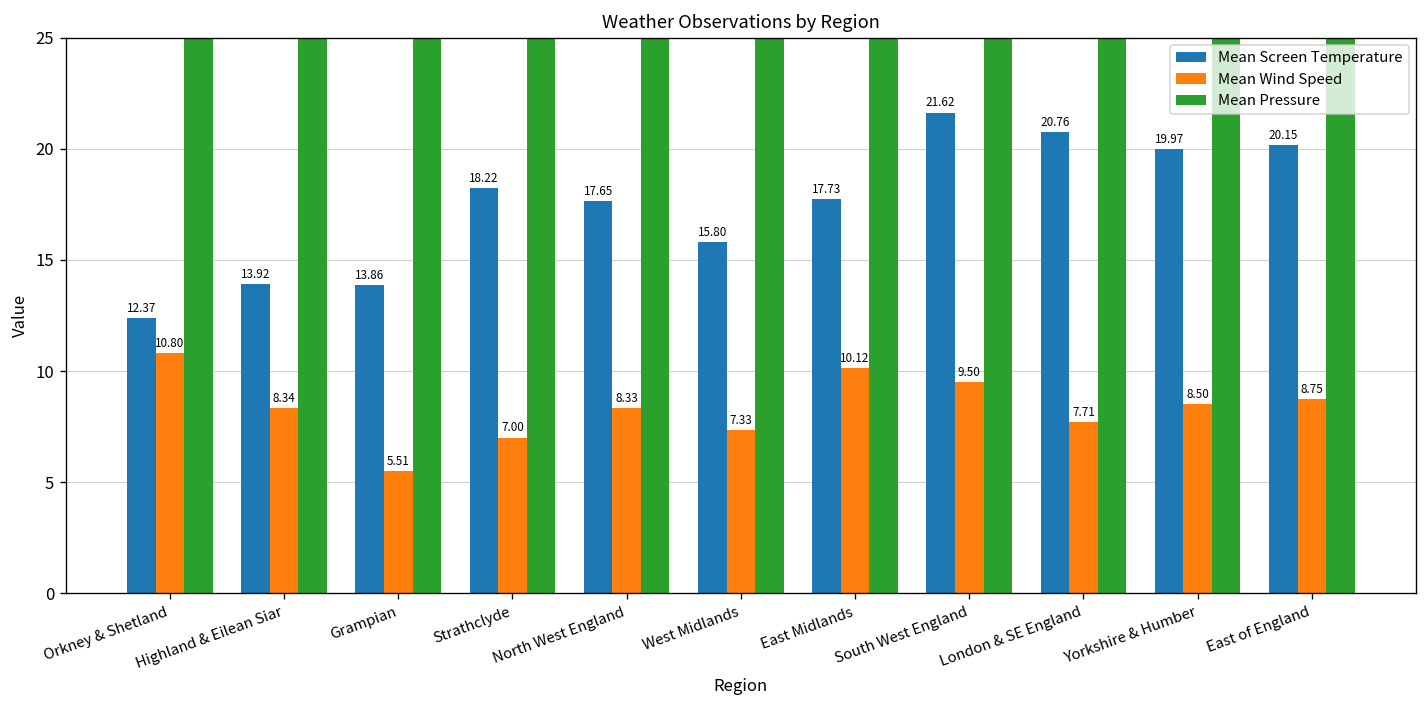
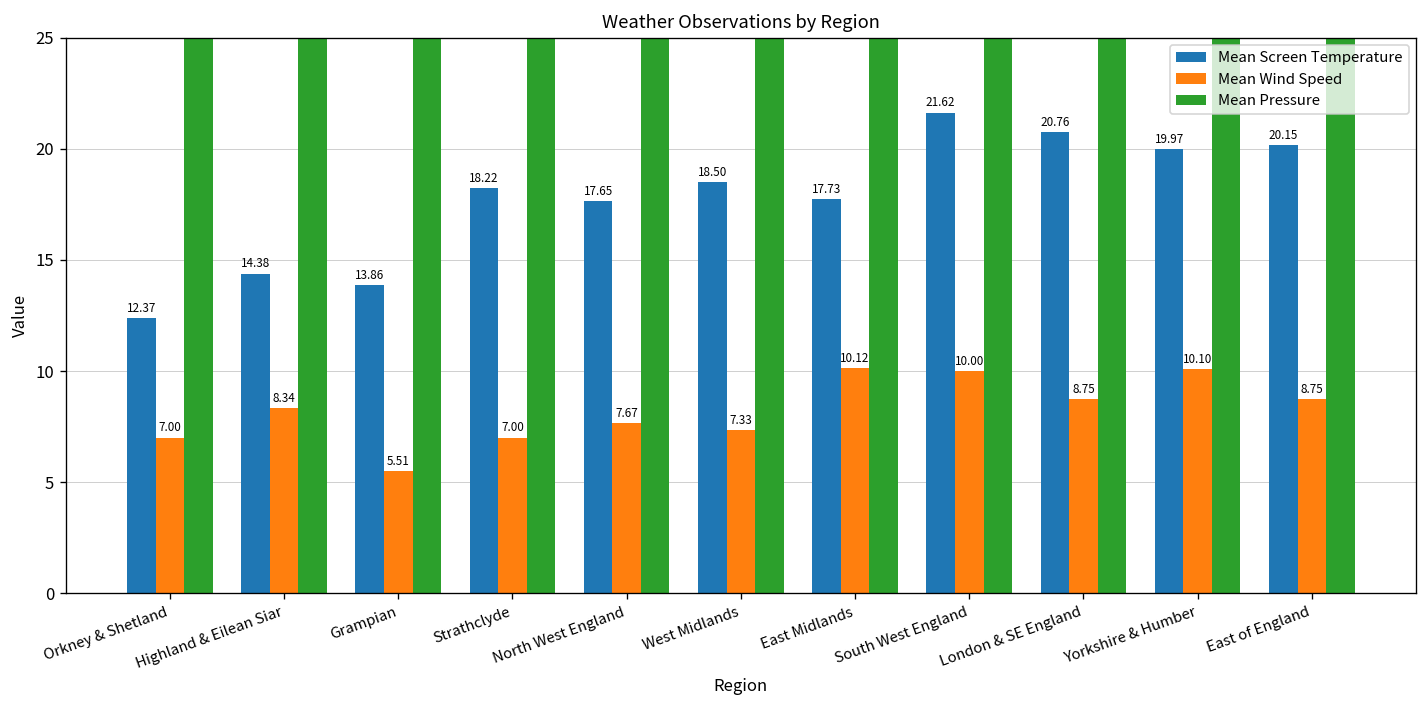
Mean Wind Speed, Orkney & Shetland: 10.80 -> 7.00
Mean Screen Temperature, Highland & Eilean Siar: 13.92 -> 14.38
Mean Wind Speed, North West England: 8.33 -> 7.67
Mean Screen Temperature, West Midlands: 15.80 -> 18.50
Mean Wind Speed, South West England: 9.50 -> 10.00
Mean Wind Speed, London & SE England: 7.71 -> 8.75
Mean Wind Speed, Yorkshire & Humber: 8.50 -> 10.10
